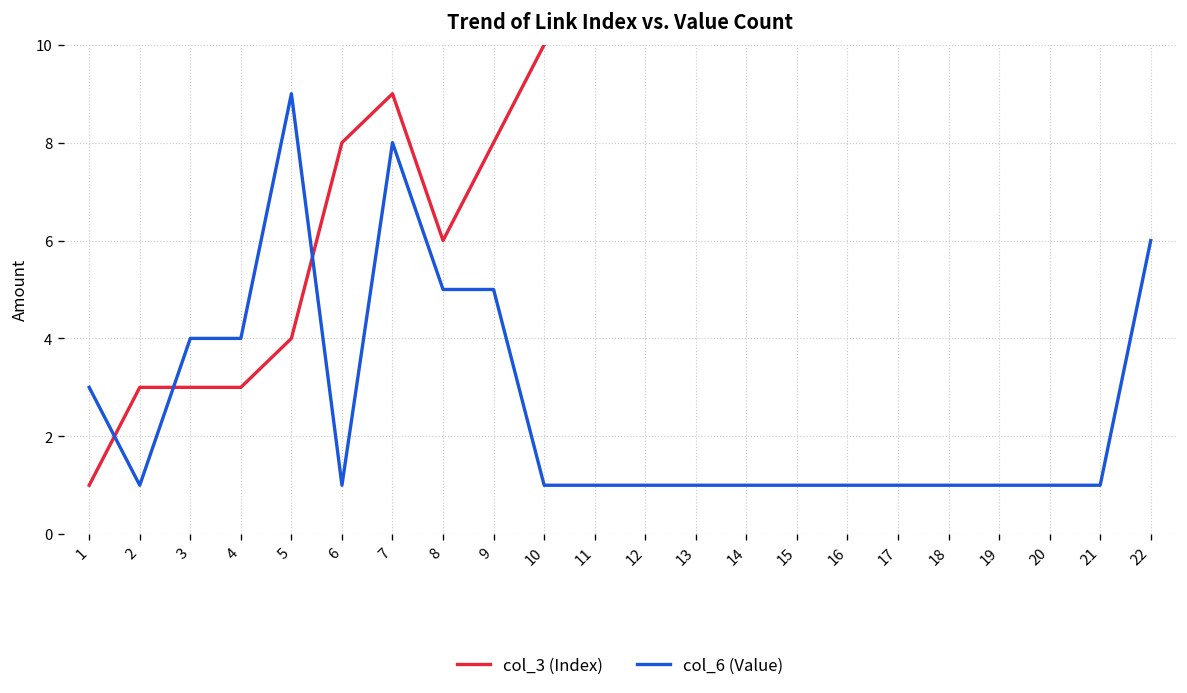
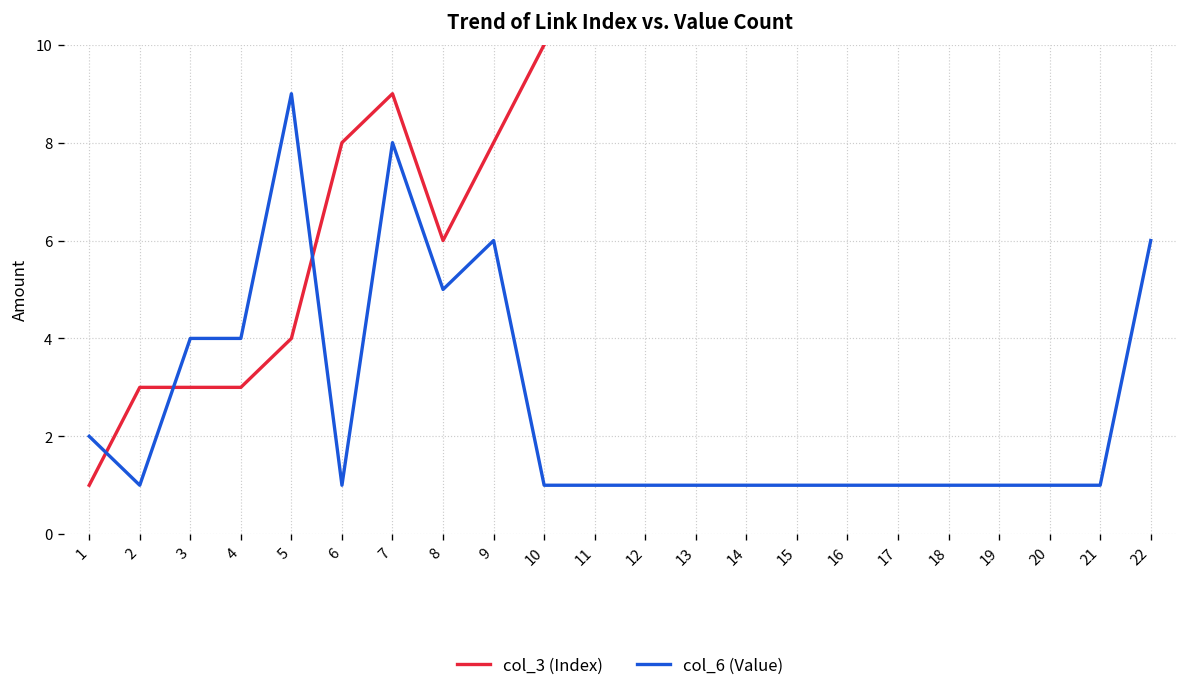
col_6 (Value), 1: 3 -> 2
col_6 (Value), 9: 5 -> 6
